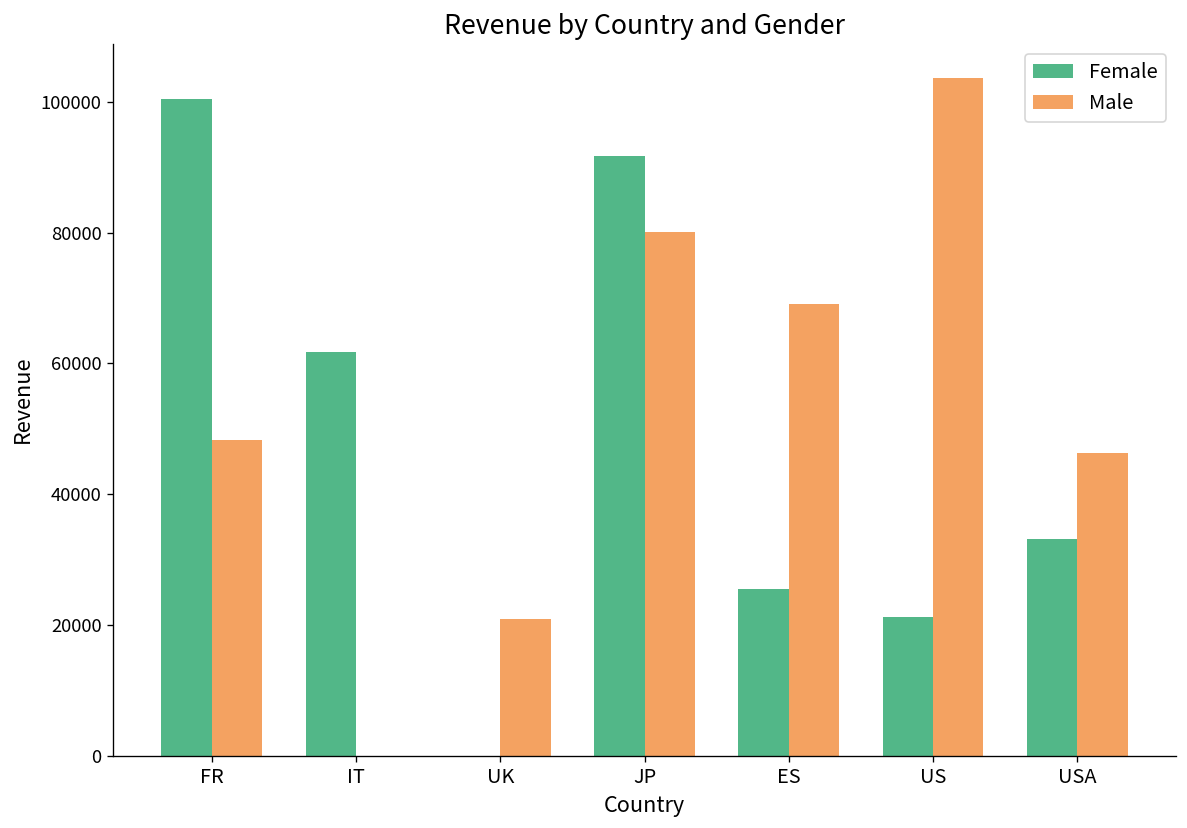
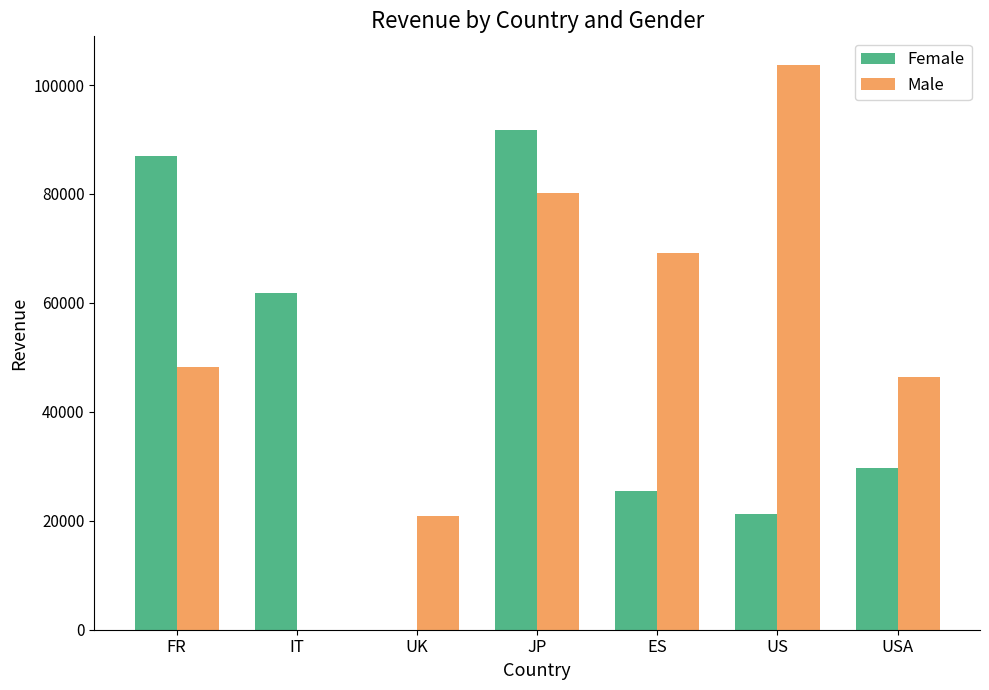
Female, FR: 101000 -> 87000
Female, USA: 33000 -> 30000
